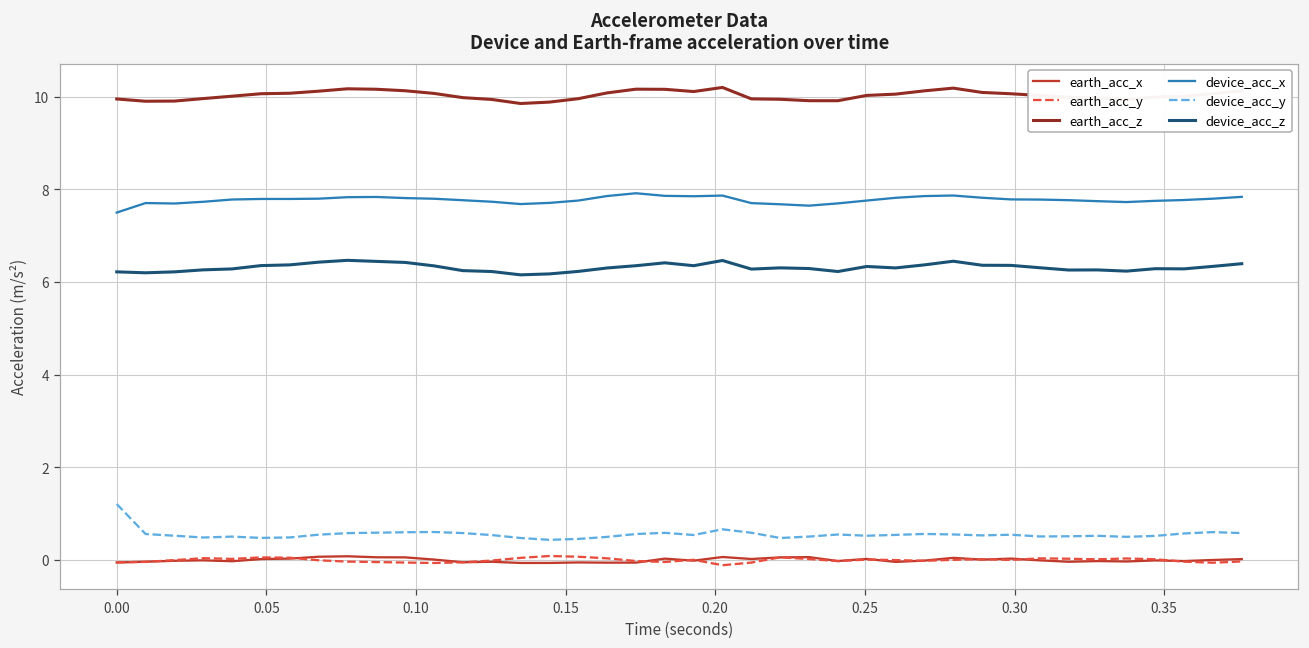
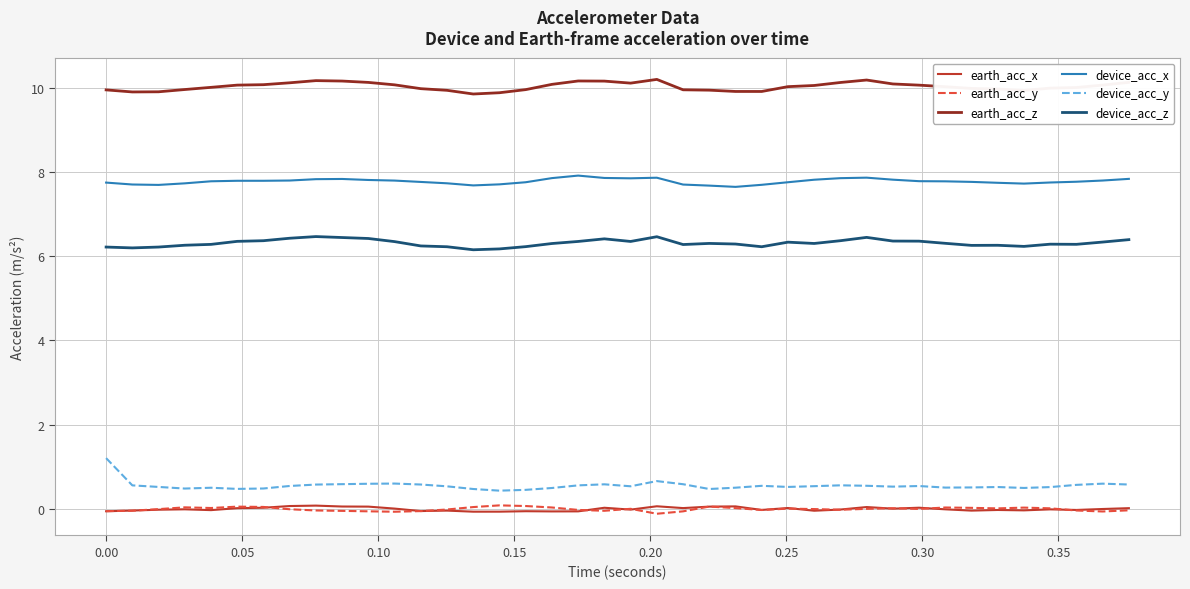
device_acc_x, 0.00: 7.5 -> 7.8
